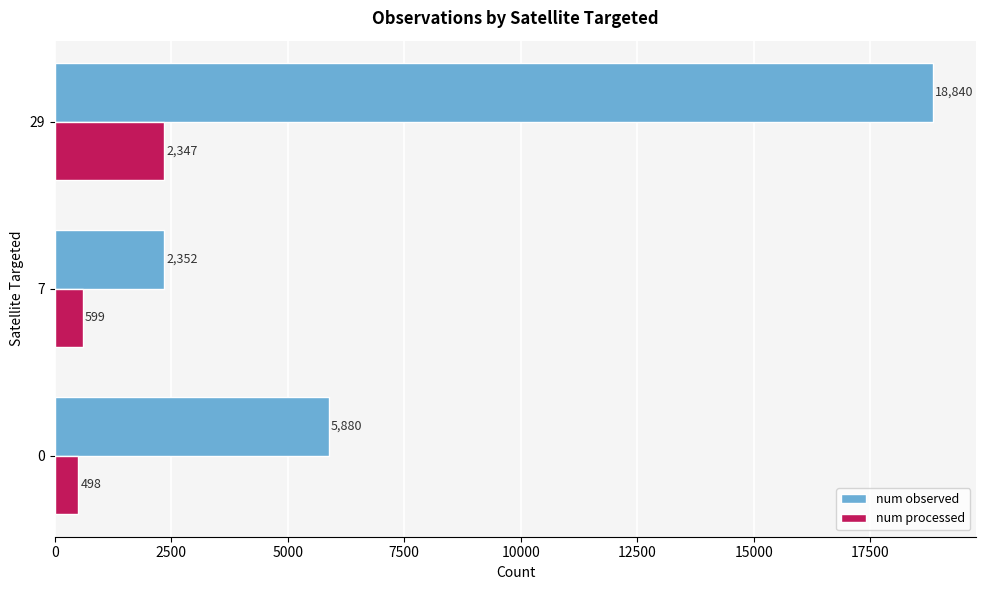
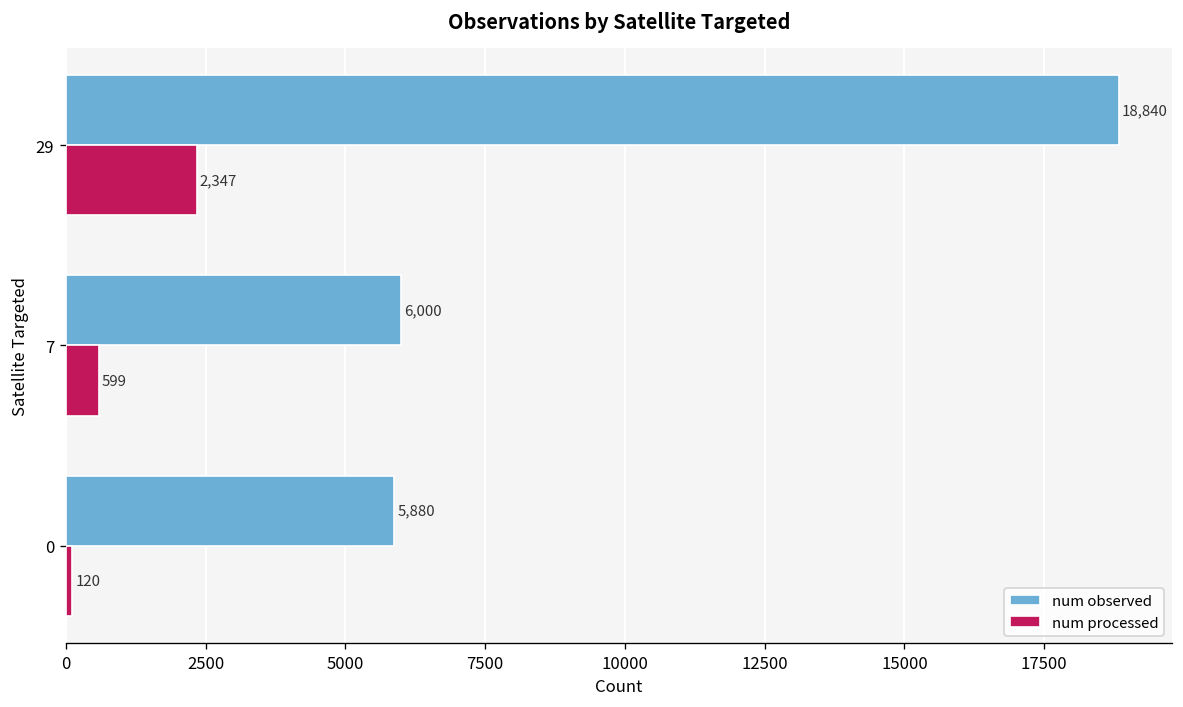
num observed, 7: 2,352 -> 6,000
num processed, 0: 498 -> 120
